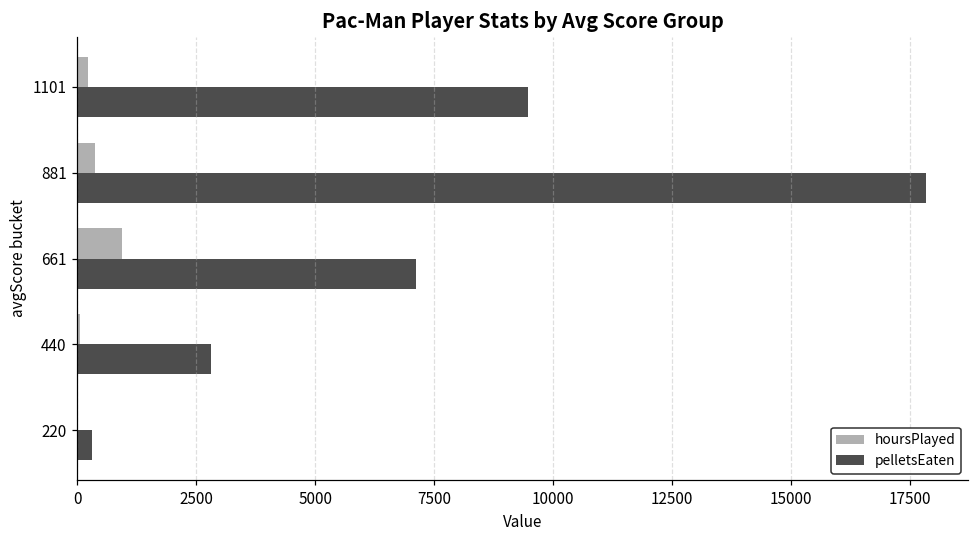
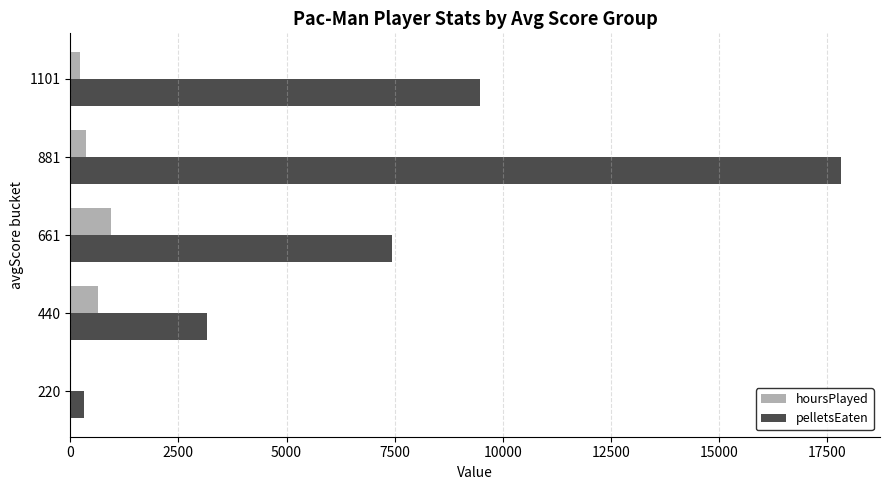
pelletsEaten, 661: 7100 -> 7400
hoursPlayed, 440: 100 -> 600
pelletsEaten, 440: 2800 -> 3200
